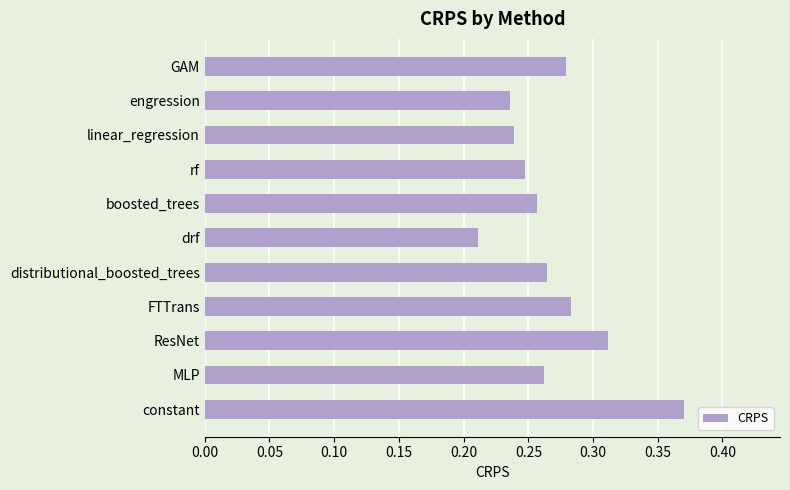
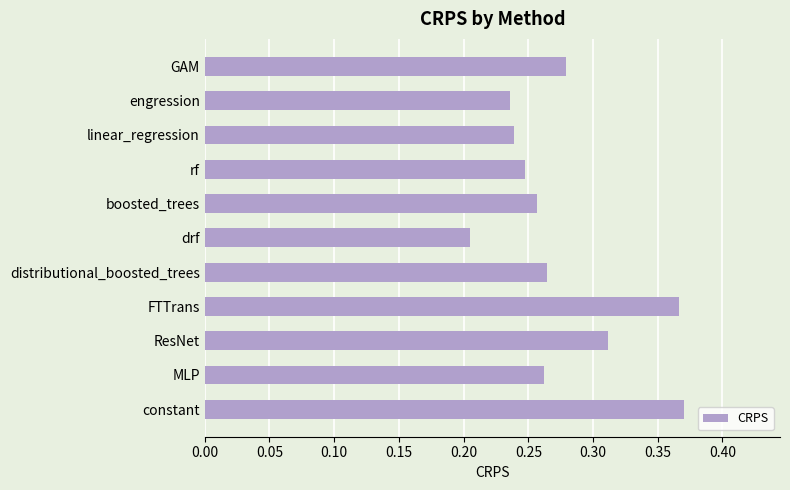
drf: 0.211 -> 0.205
FTTrans: 0.283 -> 0.366
